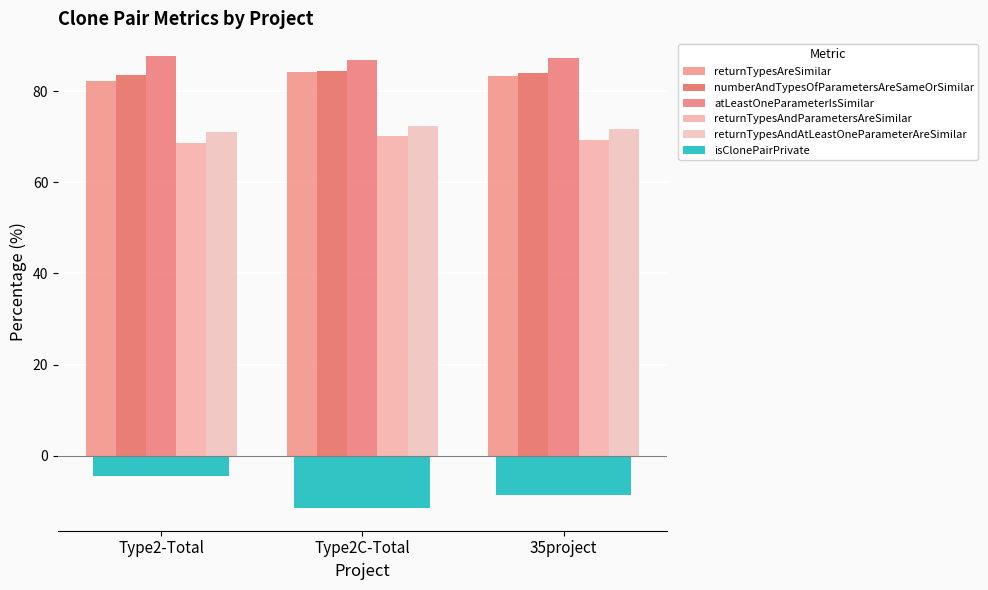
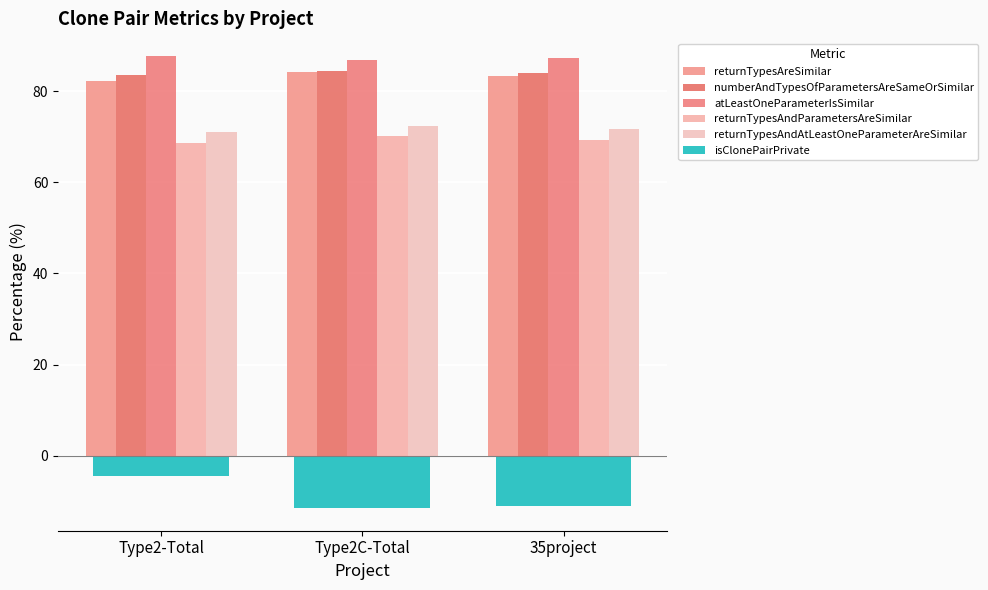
isClonePairPrivate, 35project: -9 -> -11
